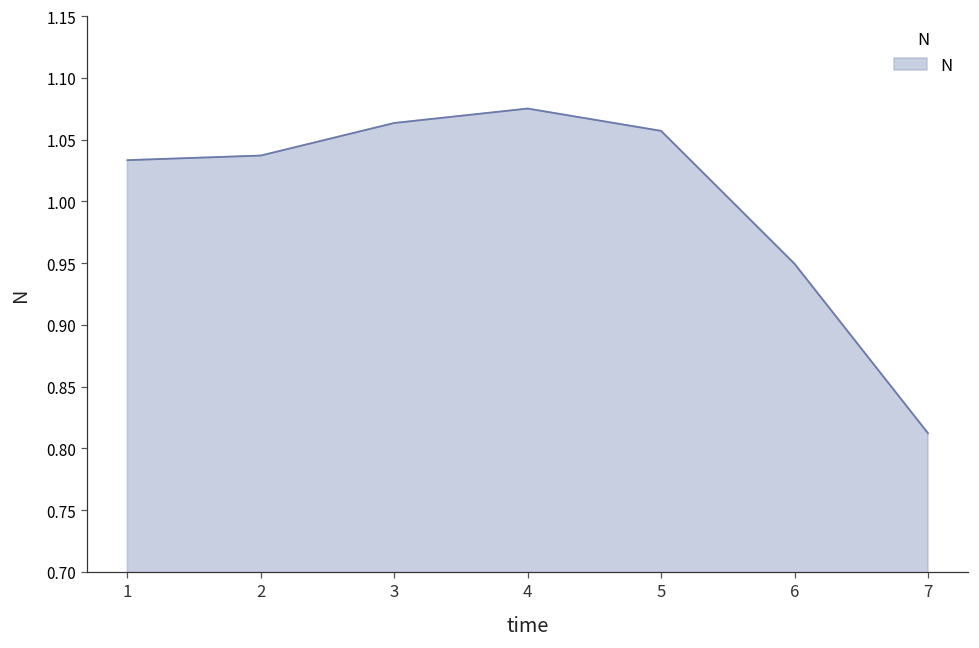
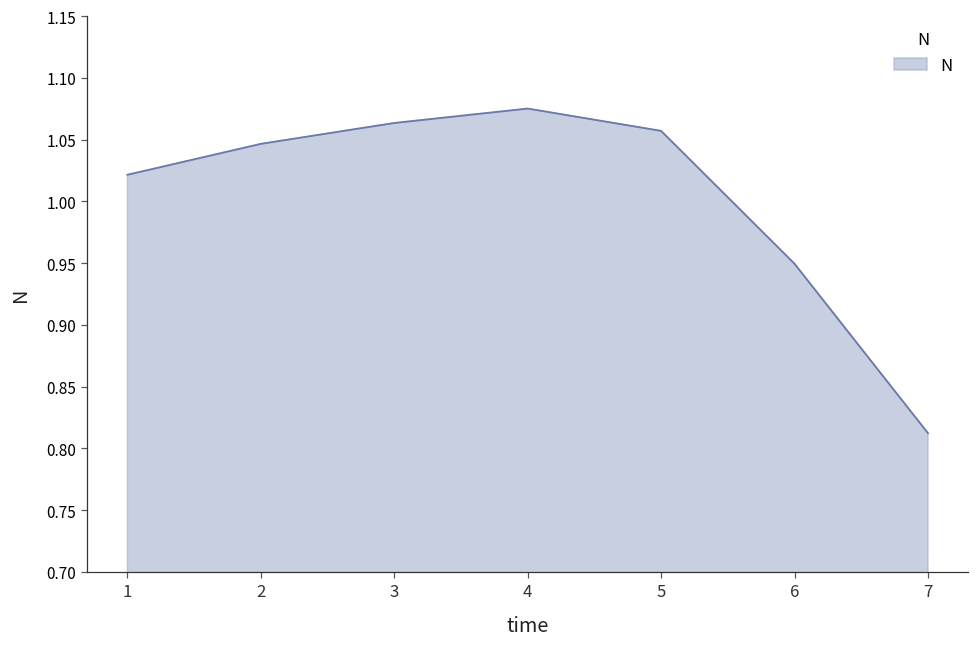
1: 1.033 -> 1.021
2: 1.037 -> 1.046
